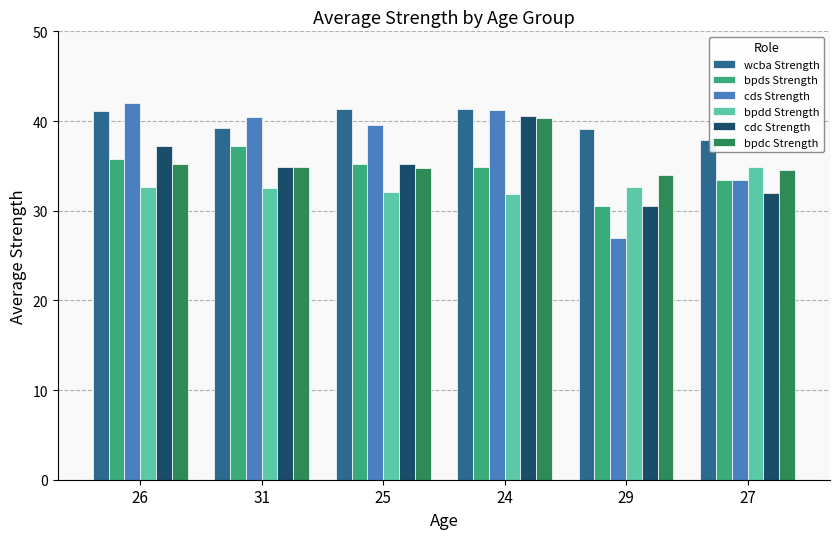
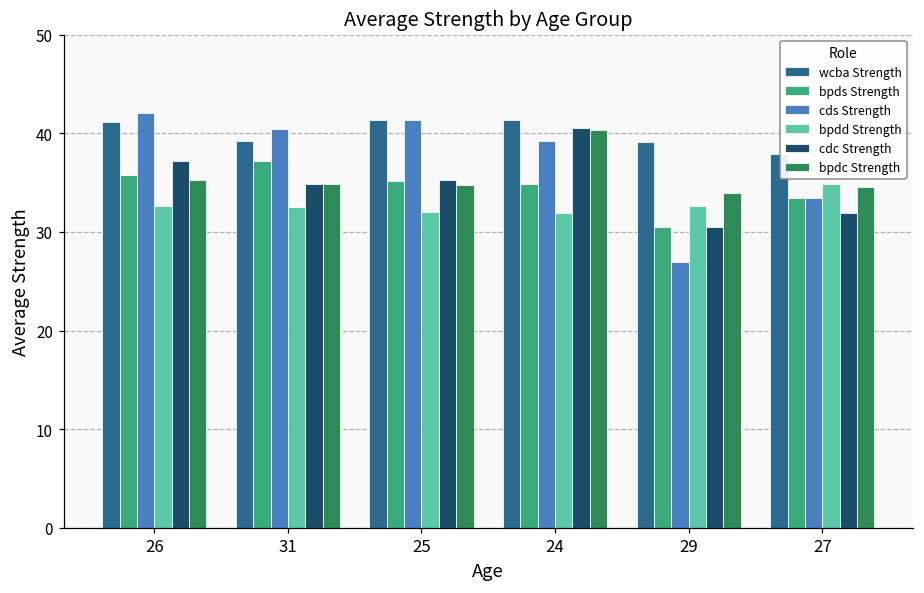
cds Strength, 25: 40 -> 41
cds Strength, 24: 41 -> 39
